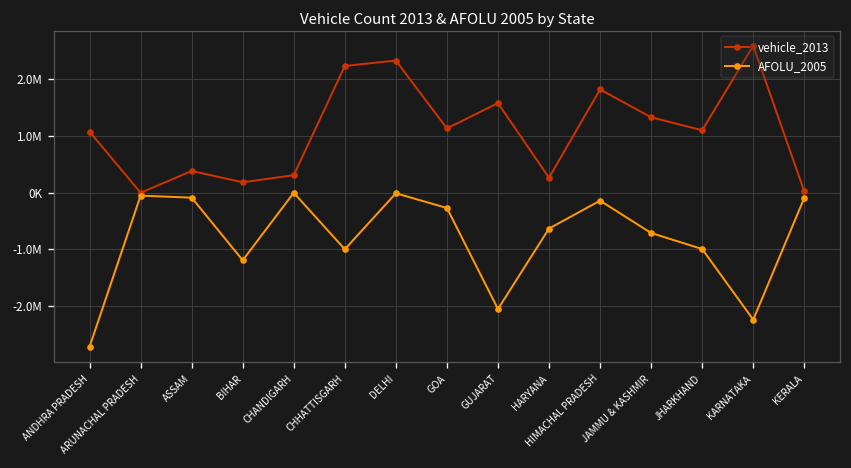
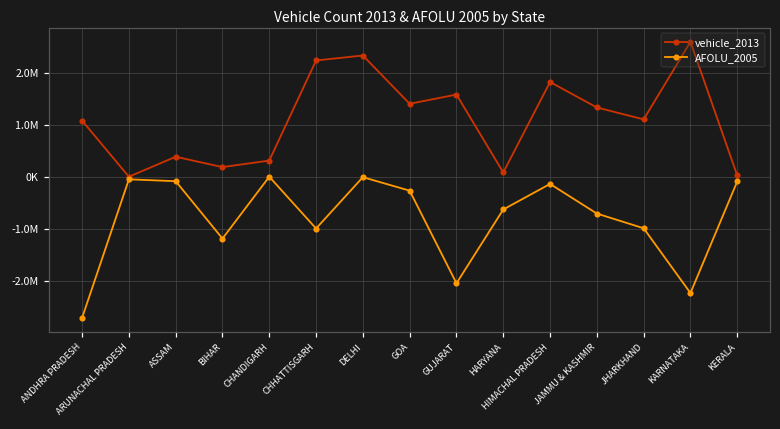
vehicle_2013, GOA: 1100000 -> 1400000
vehicle_2013, HARYANA: 300000 -> 100000
